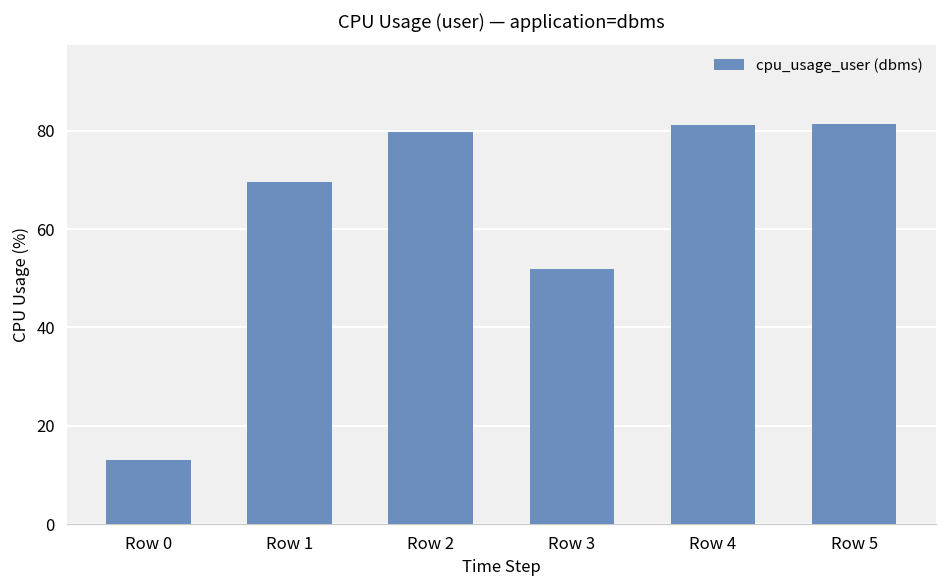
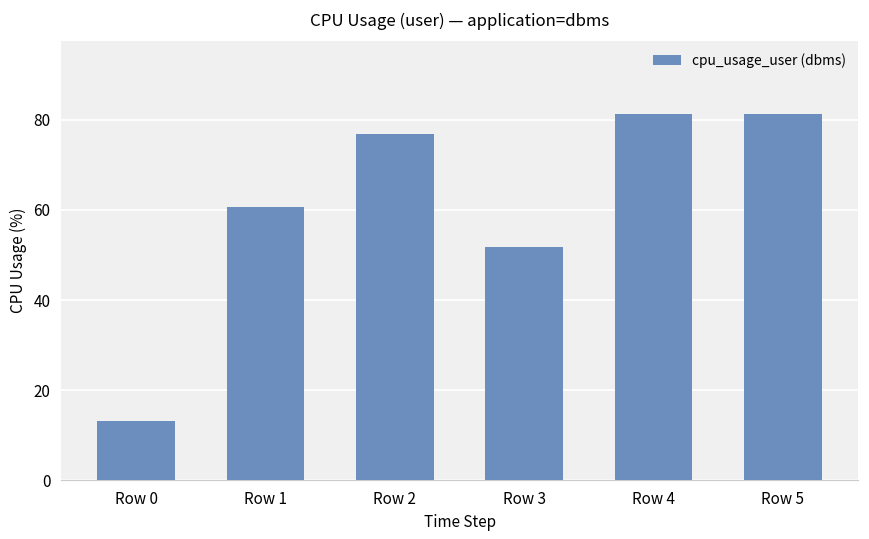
Row 1: 70 -> 61
Row 2: 80 -> 77
